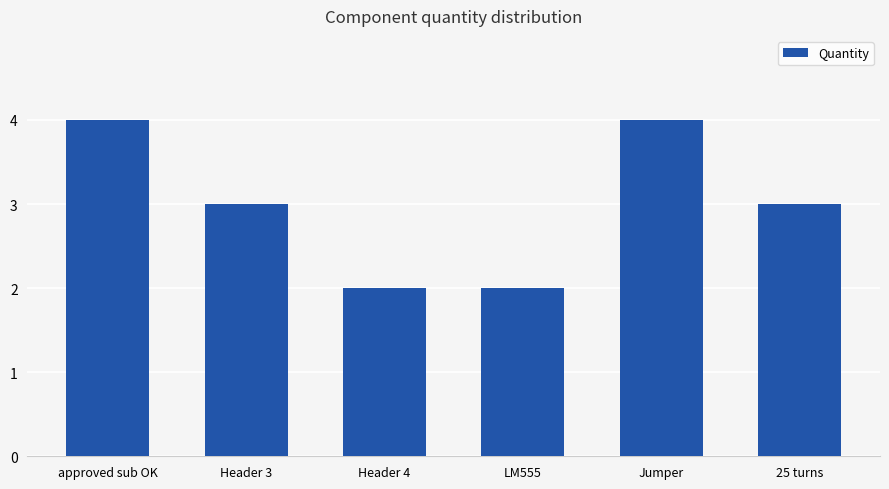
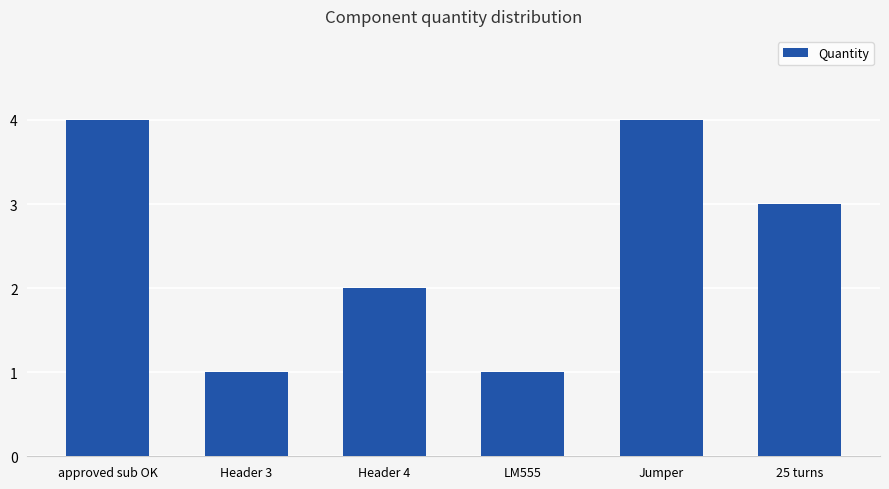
Header 3: 3 -> 1
LM555: 2 -> 1
